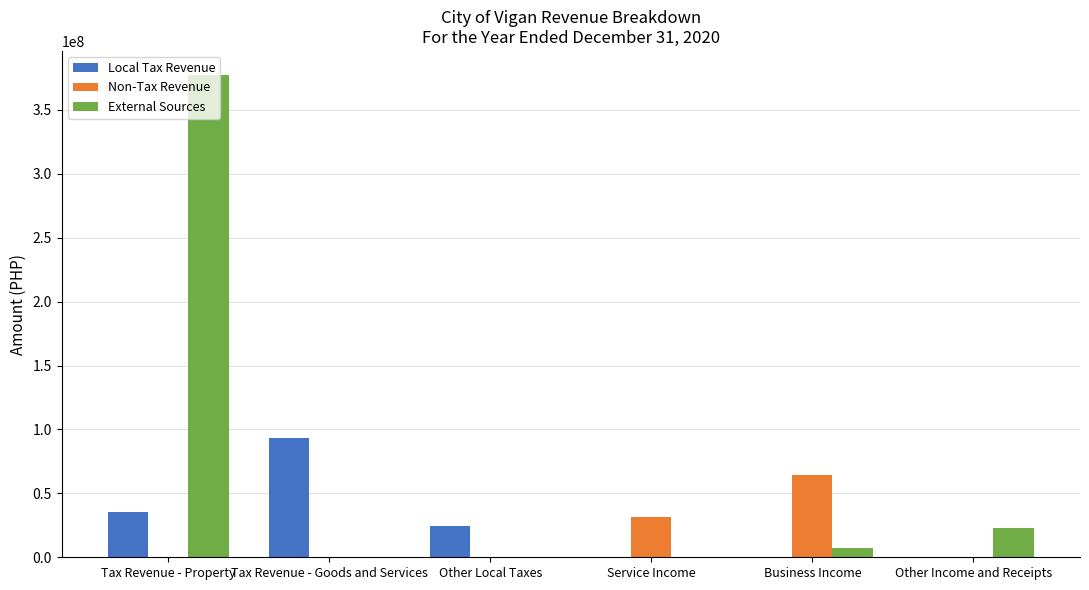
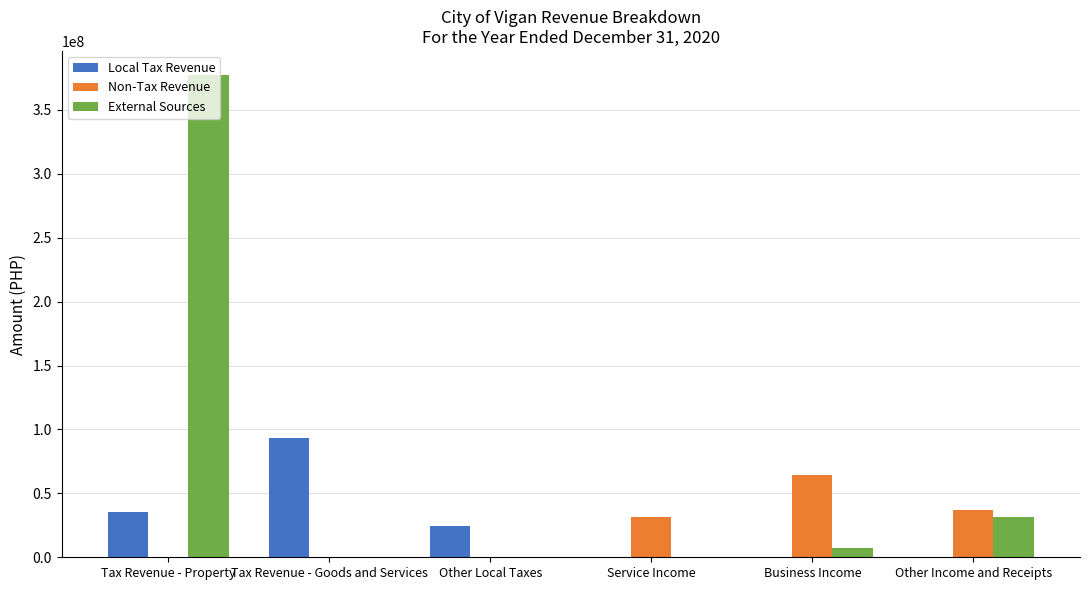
Non-Tax Revenue, Other Income and Receipts: 0 -> 37000000
External Sources, Other Income and Receipts: 23000000 -> 31000000
